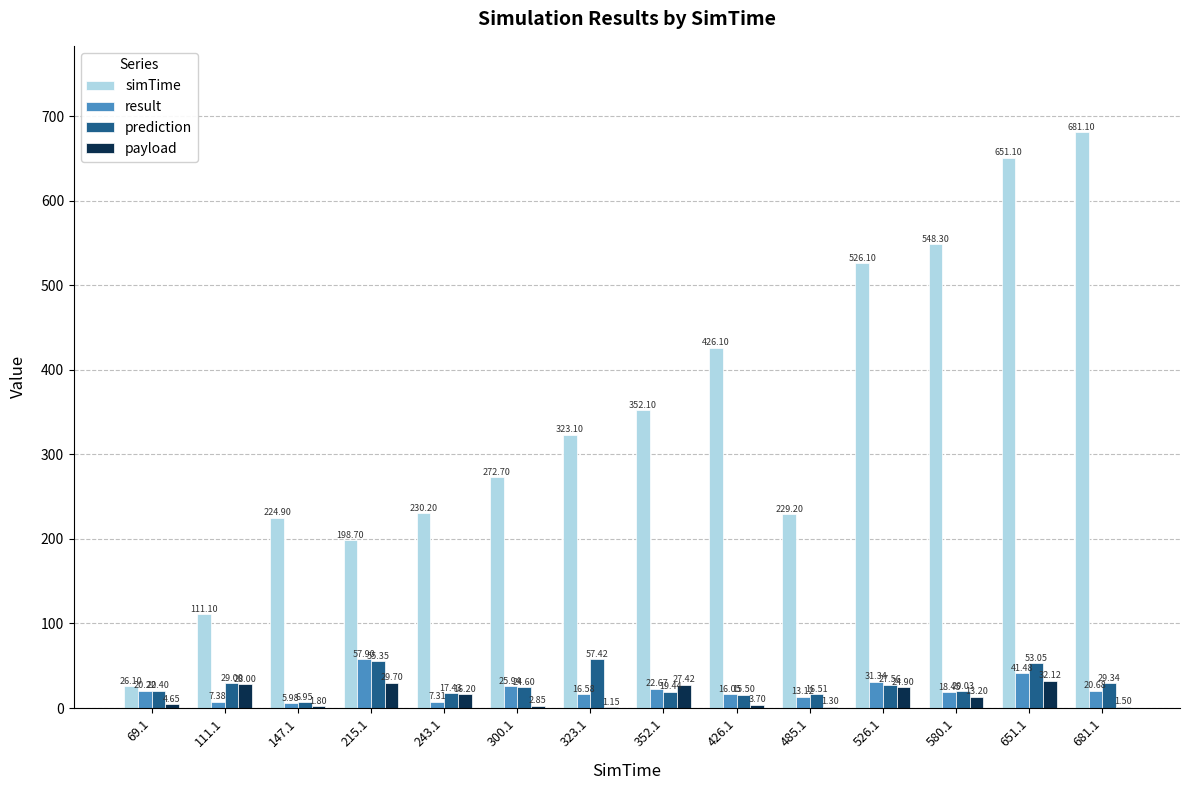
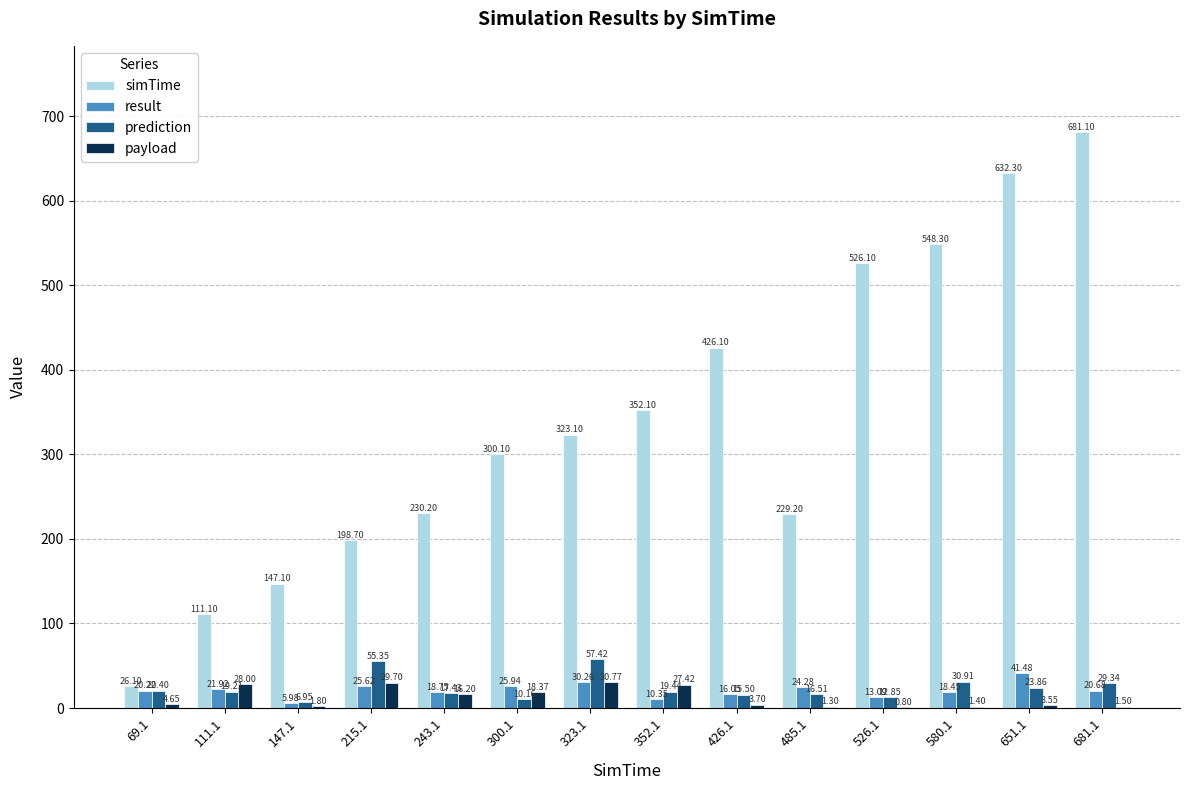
result, 111.1: 7.38 -> 21.92
prediction, 111.1: 29.00 -> 19.21
simTime, 147.1: 224.90 -> 147.10
result, 215.1: 57.90 -> 25.62
result, 243.1: 7.31 -> 18.75
simTime, 300.1: 272.70 -> 300.10
prediction, 300.1: 24.60 -> 10.16
payload, 300.1: 2.85 -> 18.37
result, 323.1: 16.58 -> 30.26
payload, 323.1: 1.15 -> 30.77
result, 352.1: 22.67 -> 10.35
result, 485.1: 13.12 -> 24.28
result, 526.1: 31.34 -> 13.09
prediction, 526.1: 27.56 -> 12.85
payload, 526.1: 24.90 -> 0.80
prediction, 580.1: 20.03 -> 30.91
payload, 580.1: 13.20 -> 1.40
simTime, 651.1: 651.10 -> 632.30
prediction, 651.1: 53.05 -> 23.86
payload, 651.1: 32.12 -> 3.55
